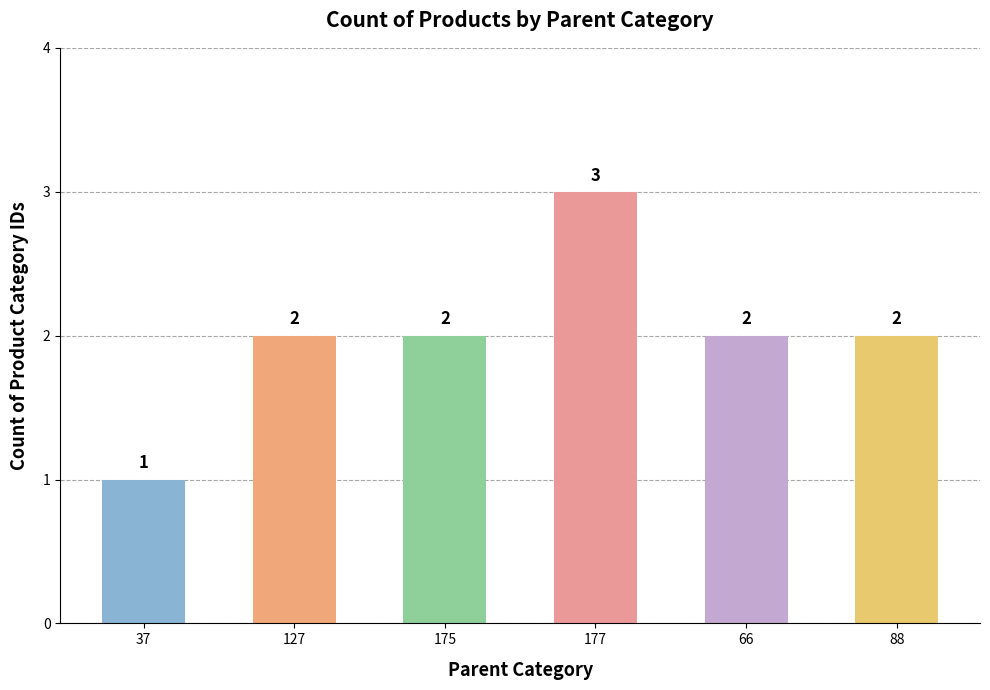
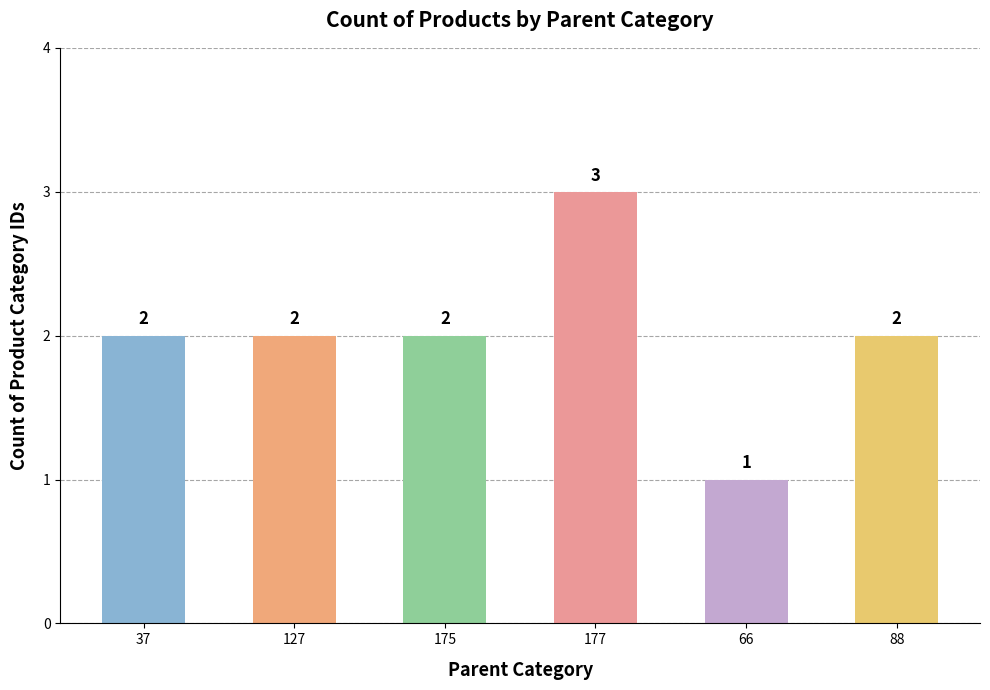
37: 1 -> 2
66: 2 -> 1
